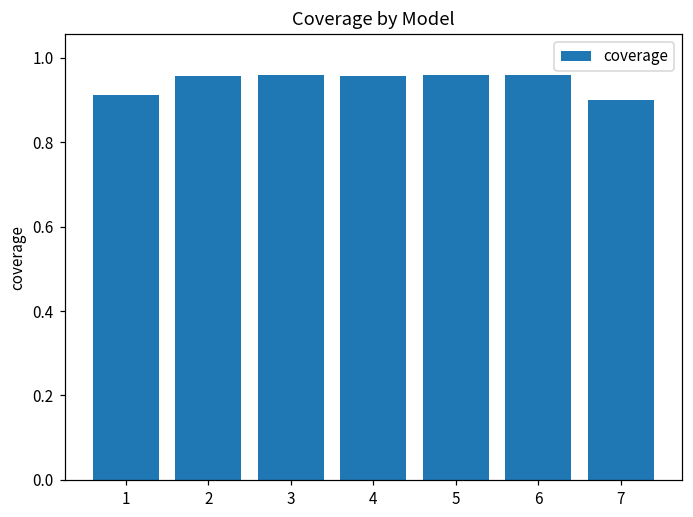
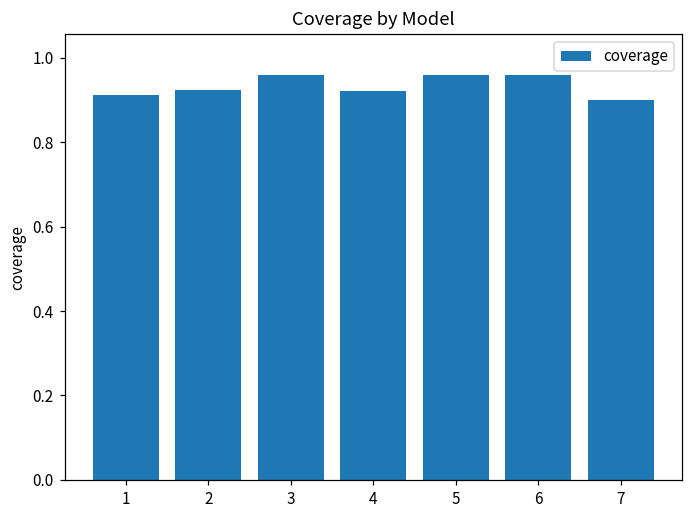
2: 0.96 -> 0.92
4: 0.96 -> 0.92
